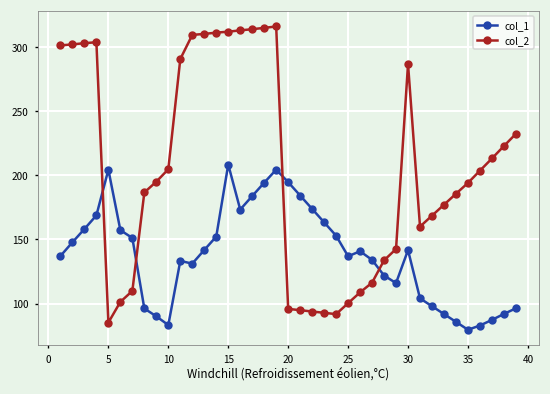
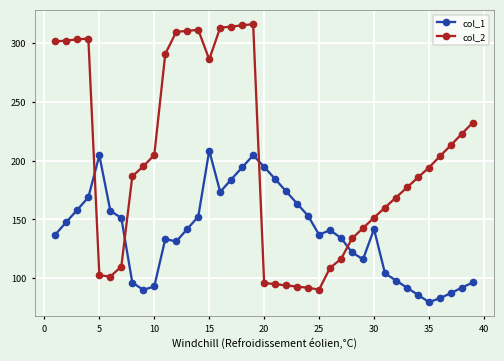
col_2, 5: 85 -> 102
col_1, 10: 83 -> 93
col_2, 15: 312 -> 286
col_2, 25: 100 -> 90
col_2, 30: 287 -> 151
